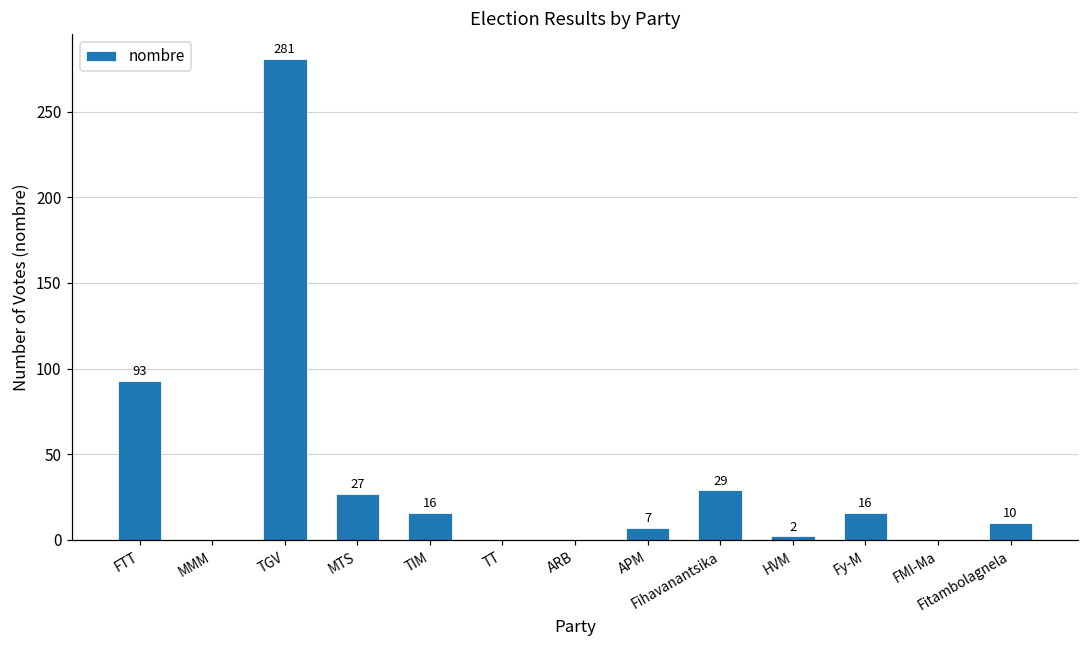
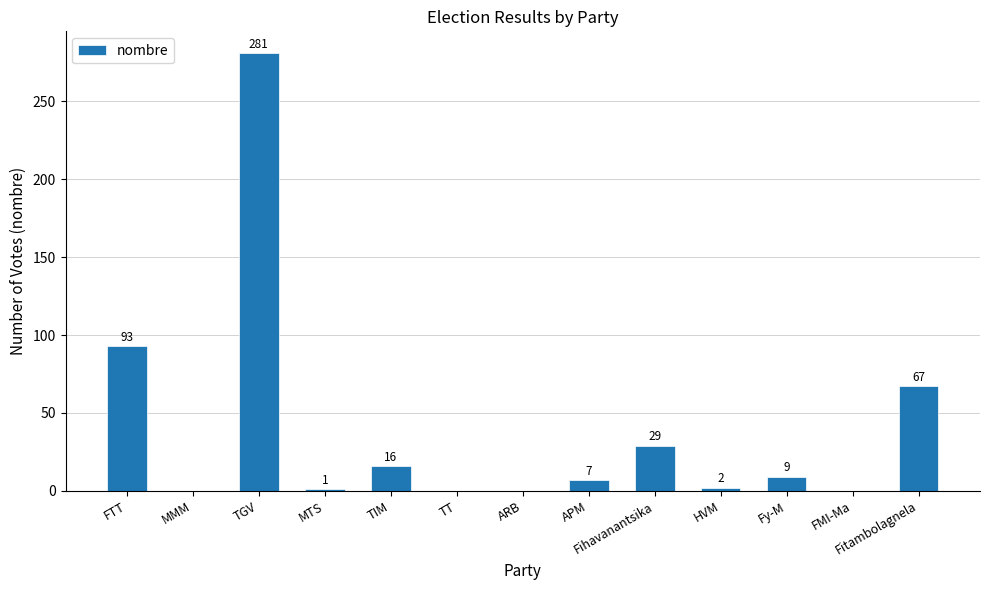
MTS: 27 -> 1
Fy-M: 16 -> 9
Fitambolagnela: 10 -> 67
